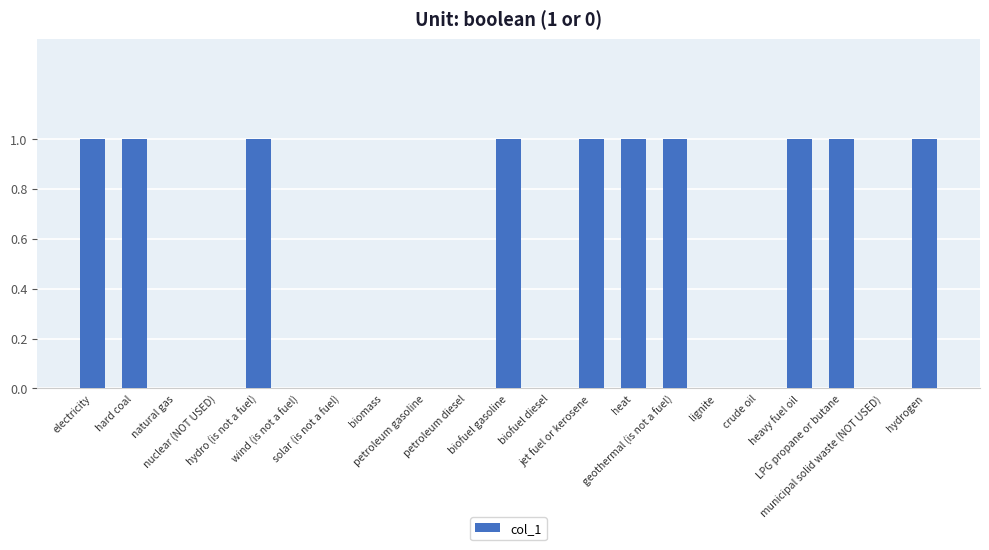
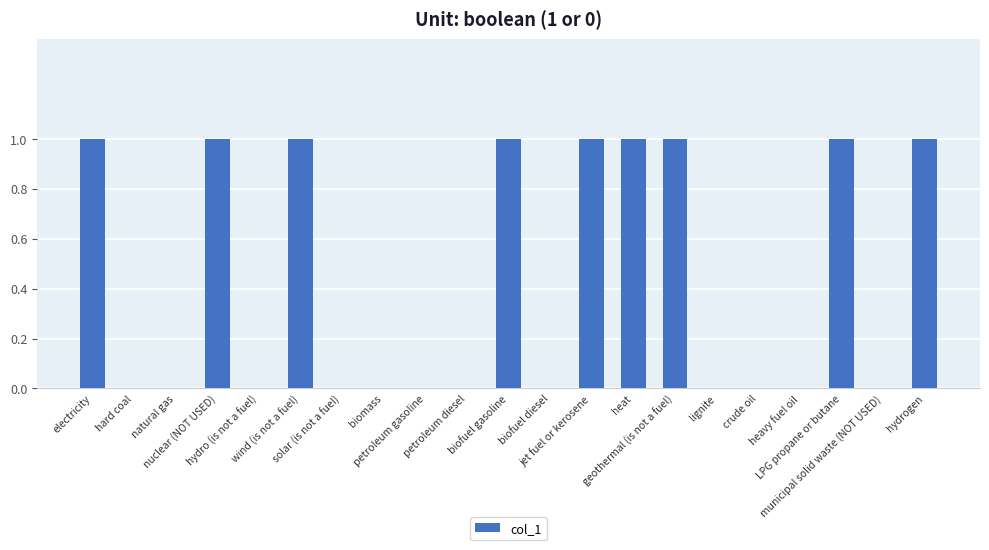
hard coal: 1 -> 0
nuclear (NOT USED): 0 -> 1
hydro (is not a fuel): 1 -> 0
wind (is not a fuel): 0 -> 1
heavy fuel oil: 1 -> 0
